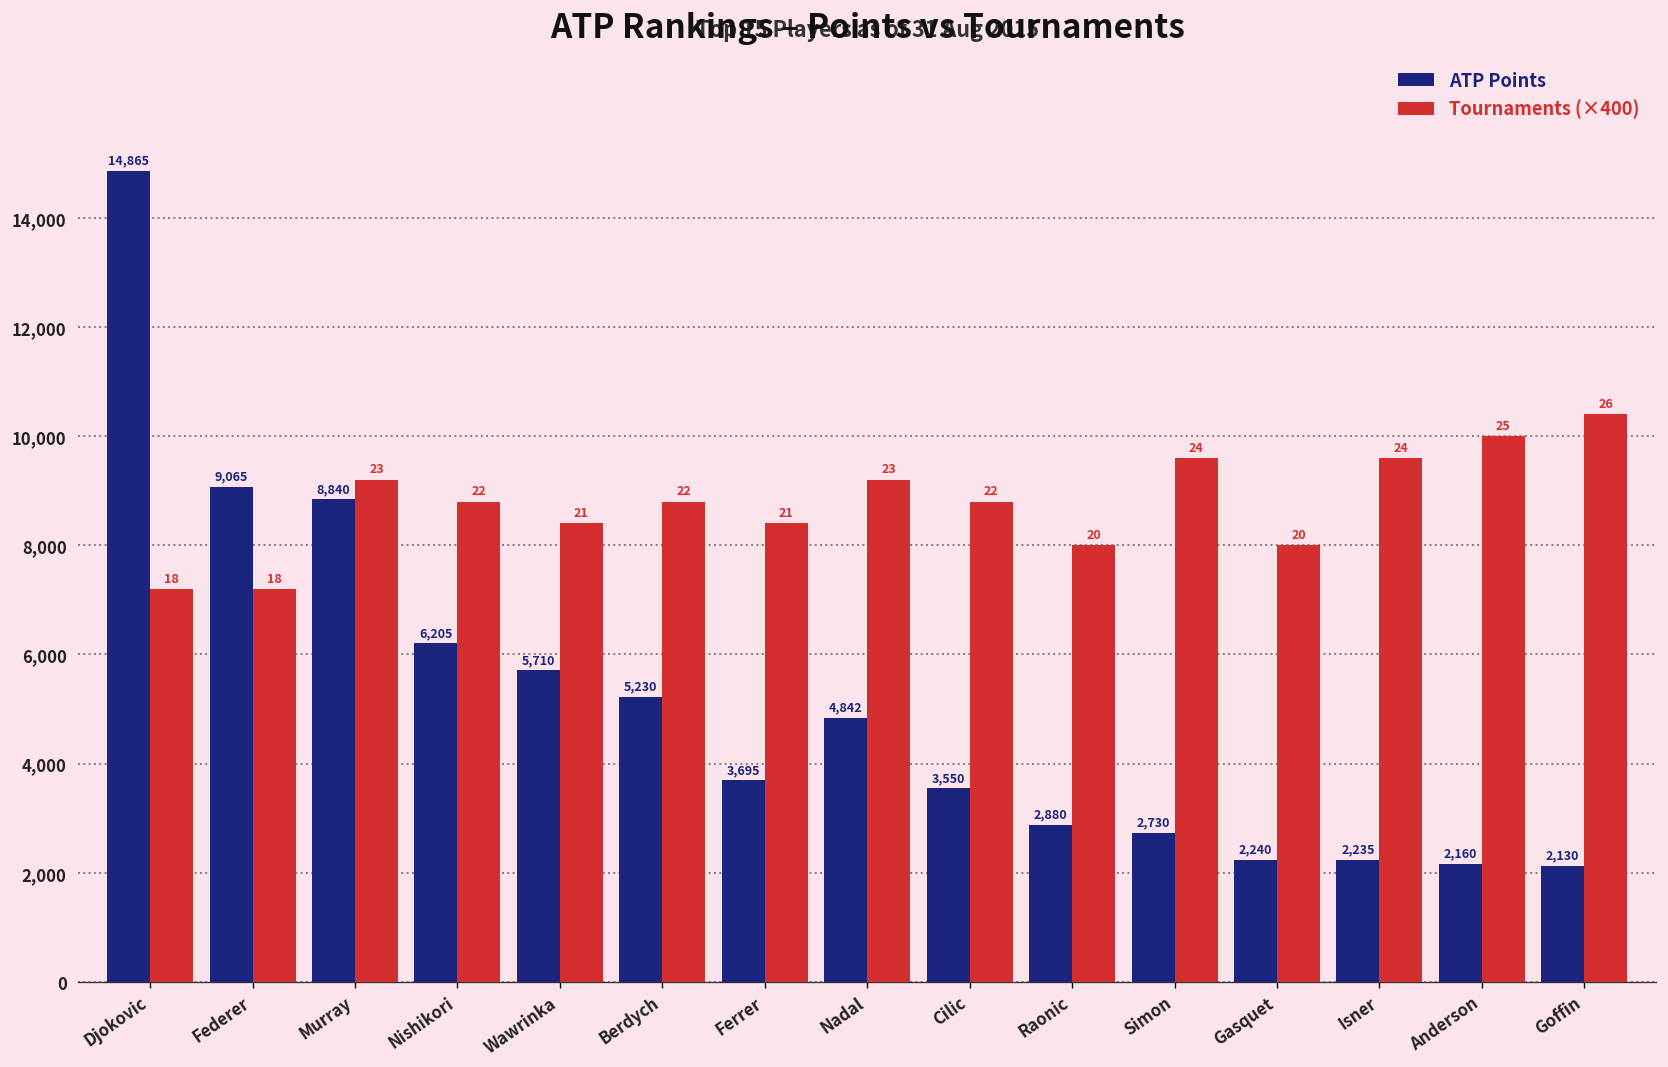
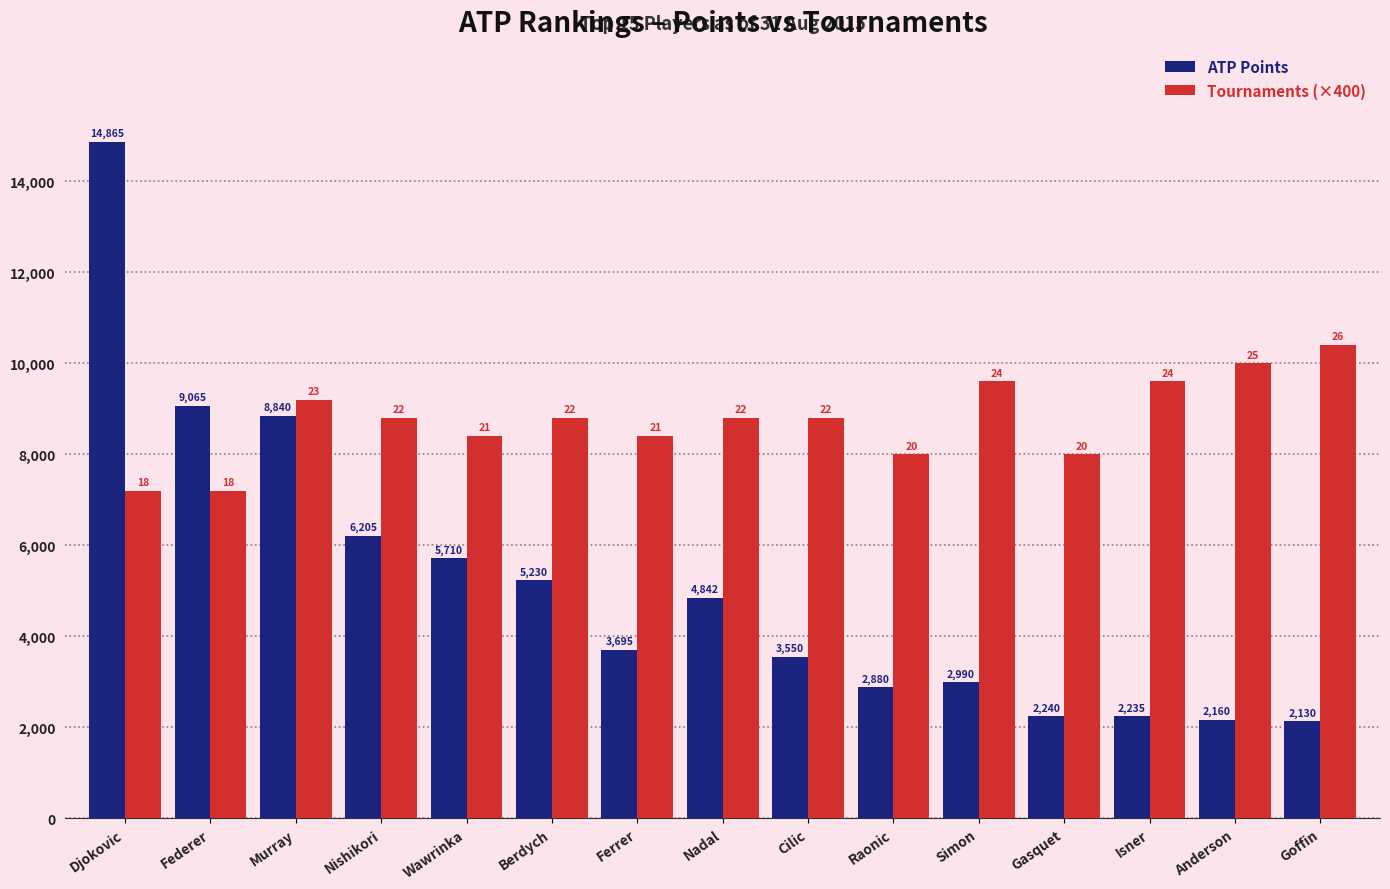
Tournaments (×400), Nadal: 23 -> 22
ATP Points, Simon: 2,730 -> 2,990
